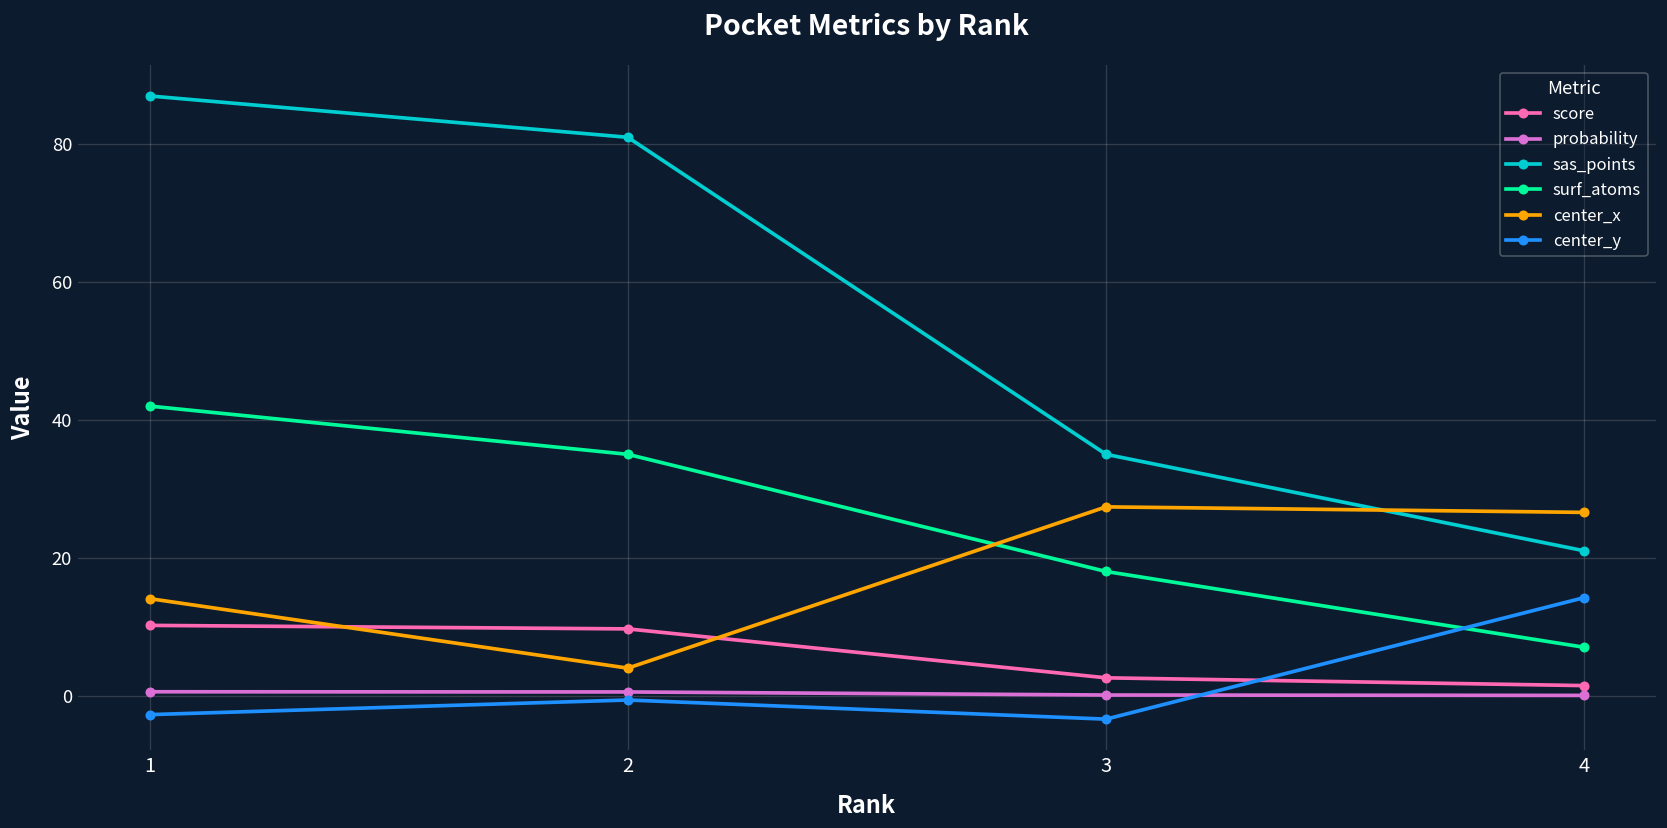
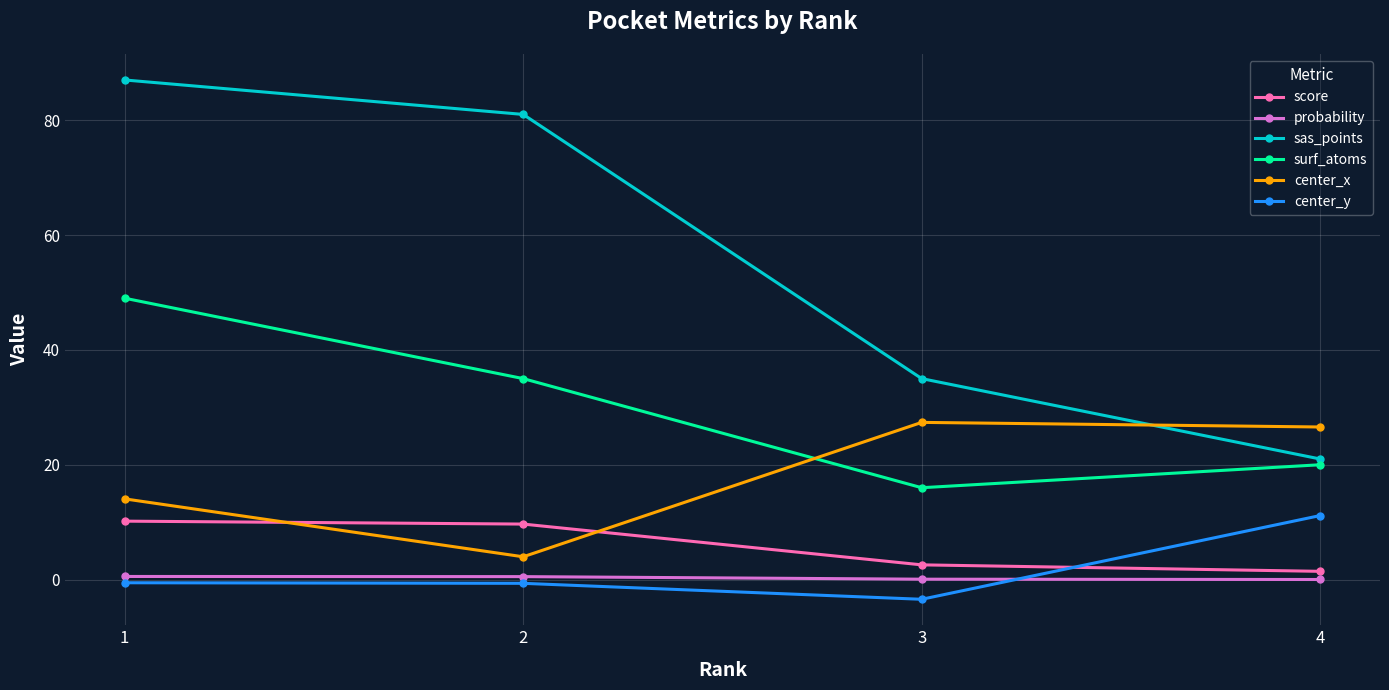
surf_atoms, 1: 42 -> 49
center_y, 1: -3 -> -1
surf_atoms, 3: 18 -> 16
surf_atoms, 4: 7 -> 20
center_y, 4: 14 -> 11
